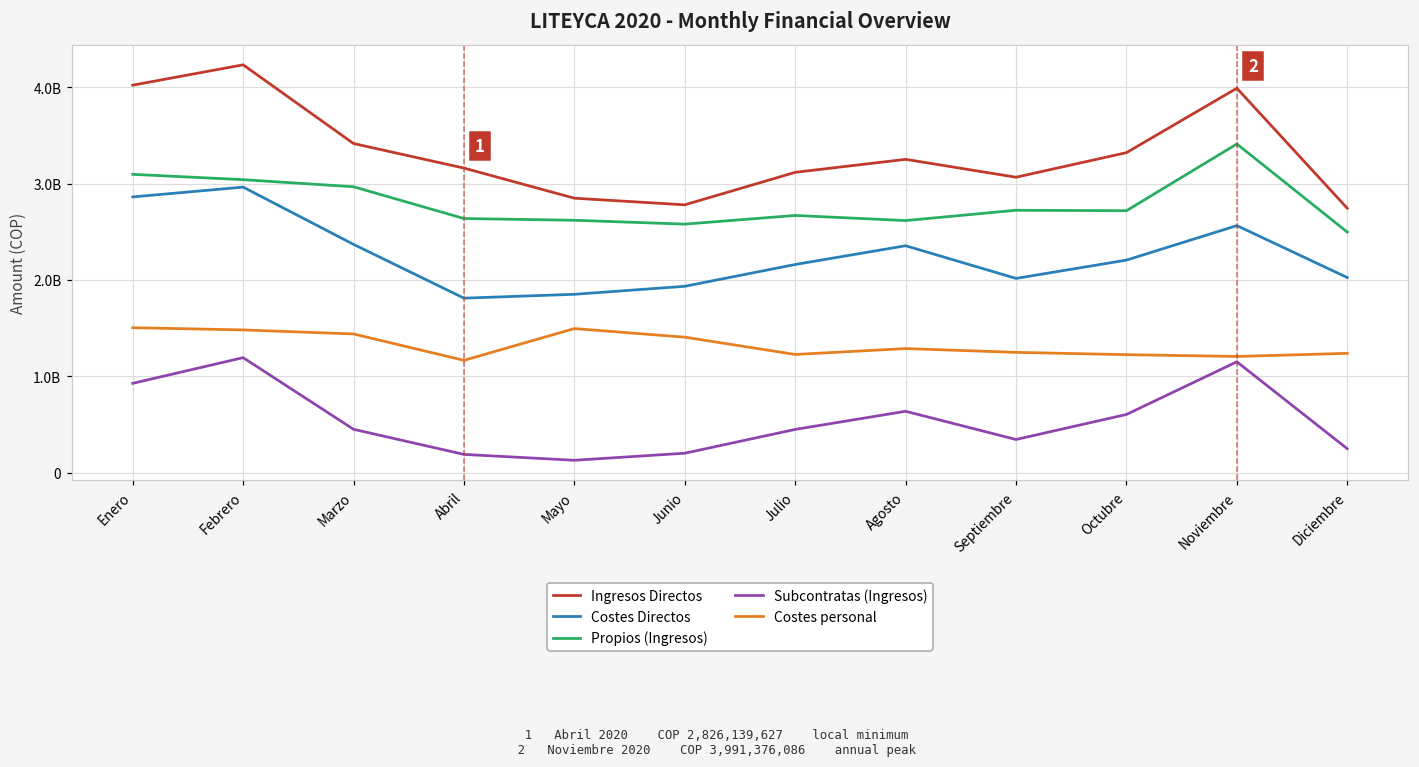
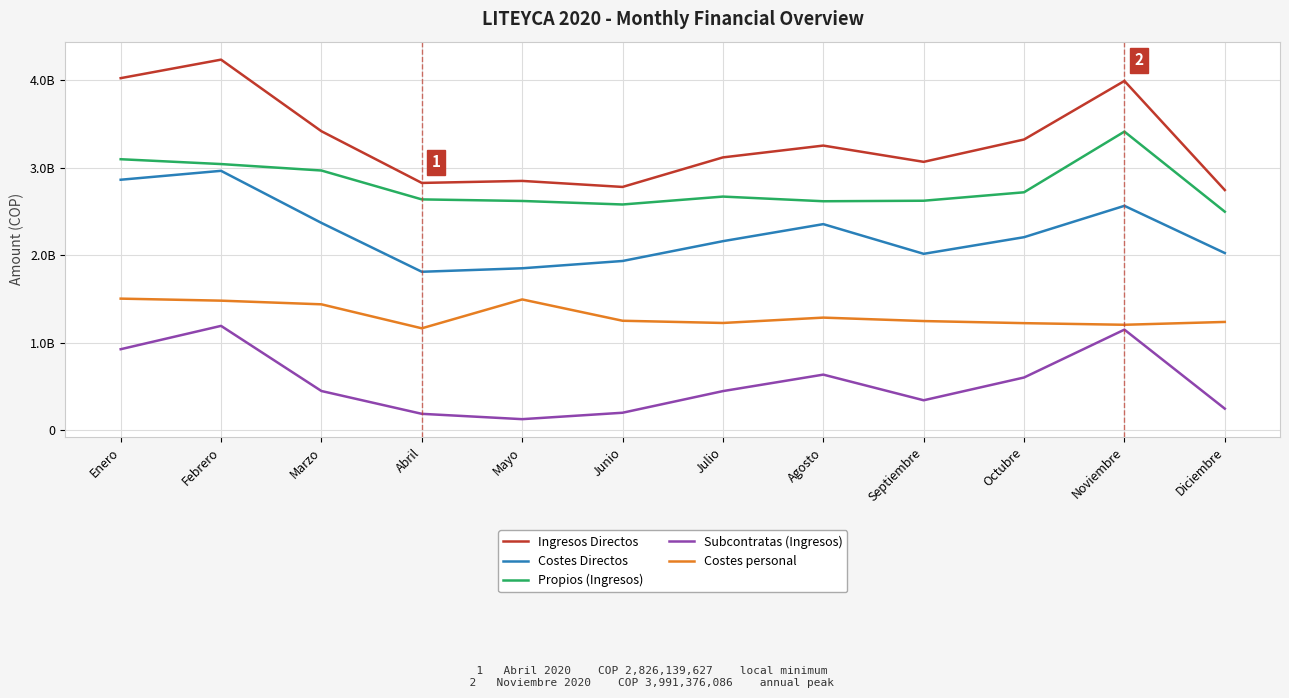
Ingresos Directos, Abril: 3200000000 -> 2800000000
Costes personal, Junio: 1400000000 -> 1300000000
Propios (Ingresos), Septiembre: 2700000000 -> 2600000000
